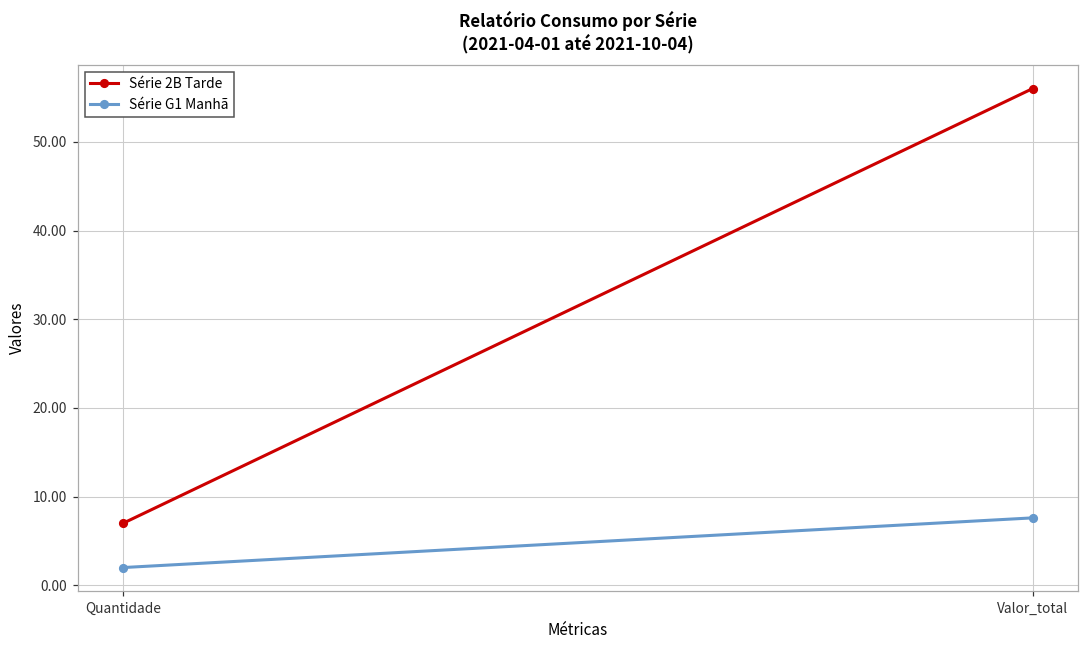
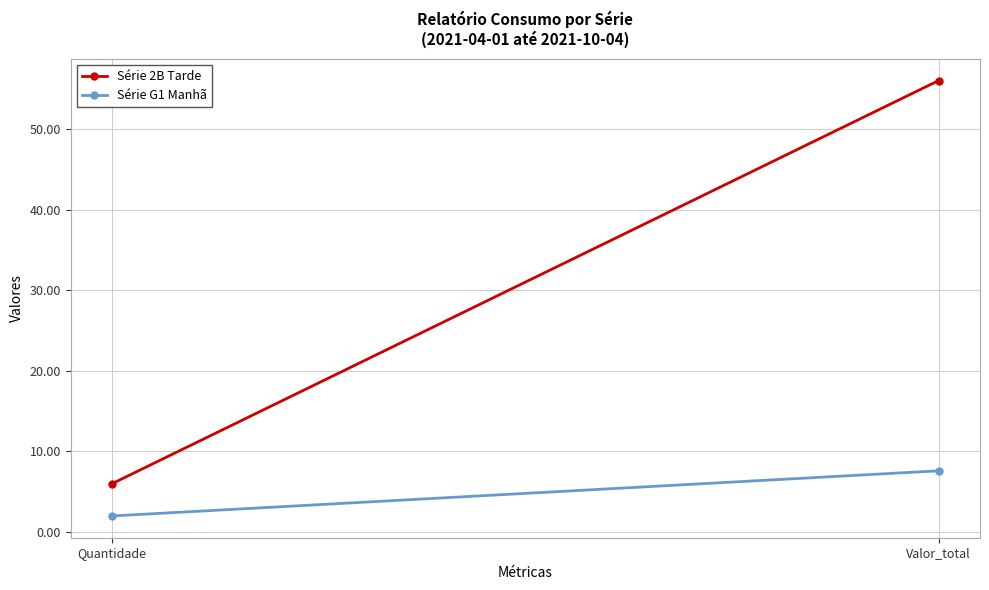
Série 2B Tarde, Quantidade: 7 -> 6
